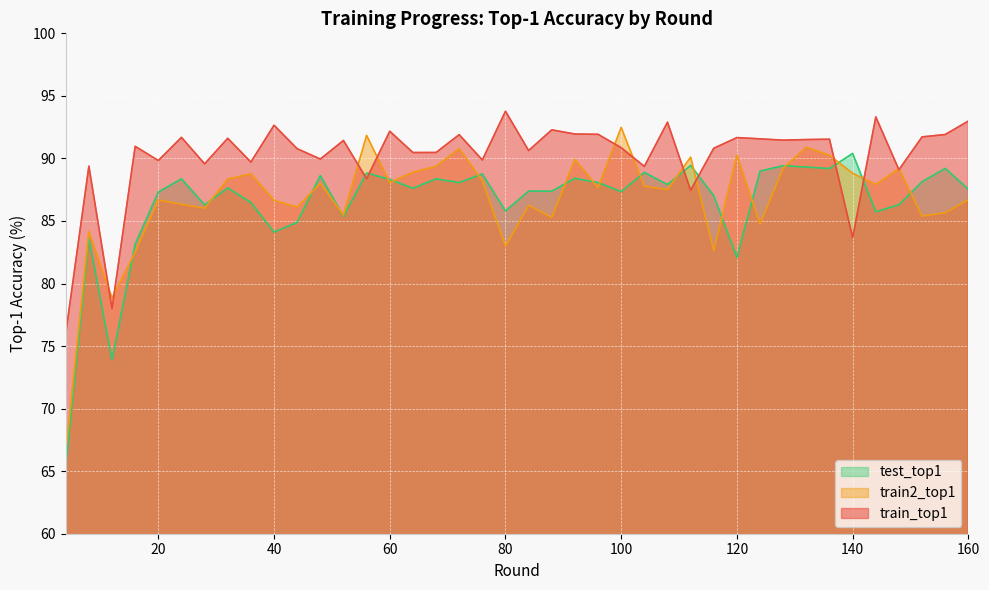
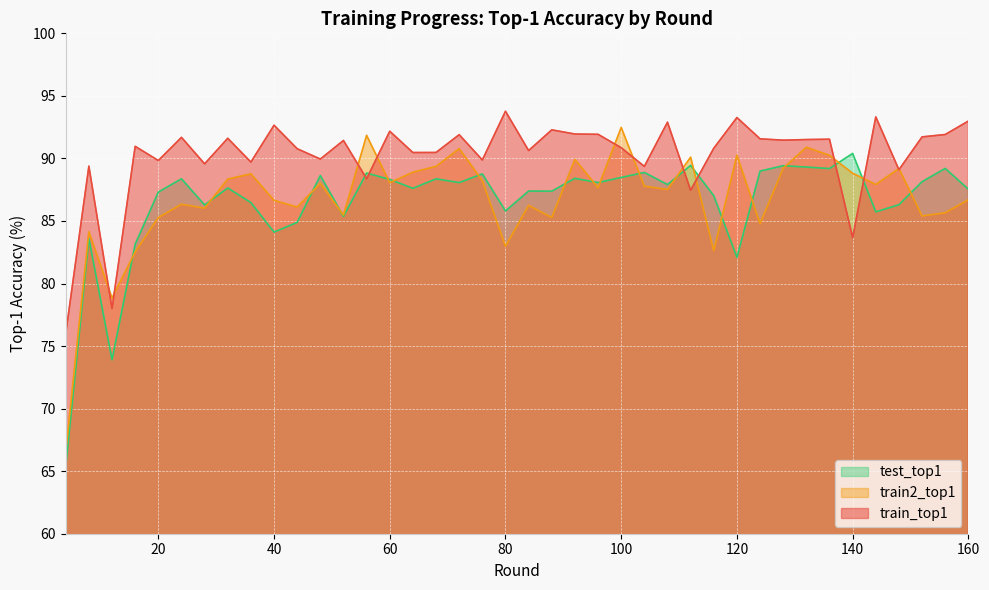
train2_top1, 20: 86.7 -> 85.3
test_top1, 100: 87.4 -> 88.5
train_top1, 120: 91.7 -> 93.3
